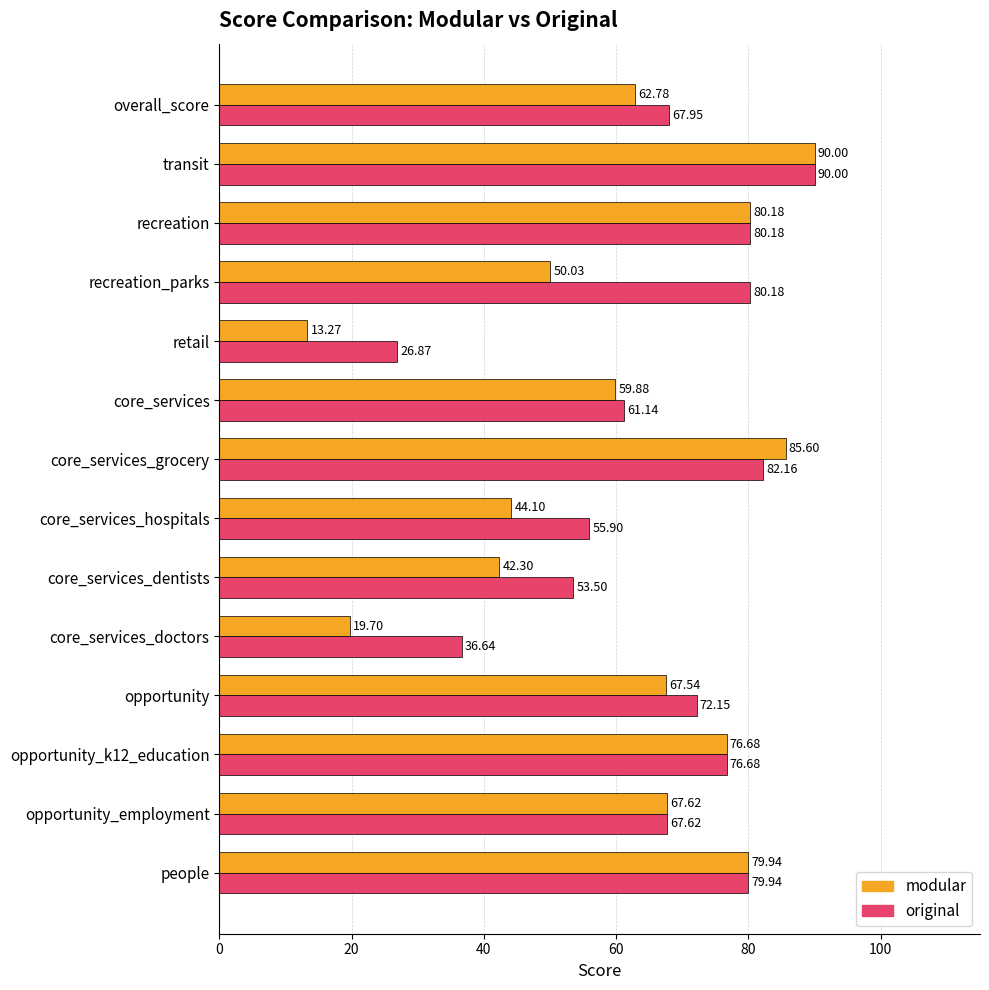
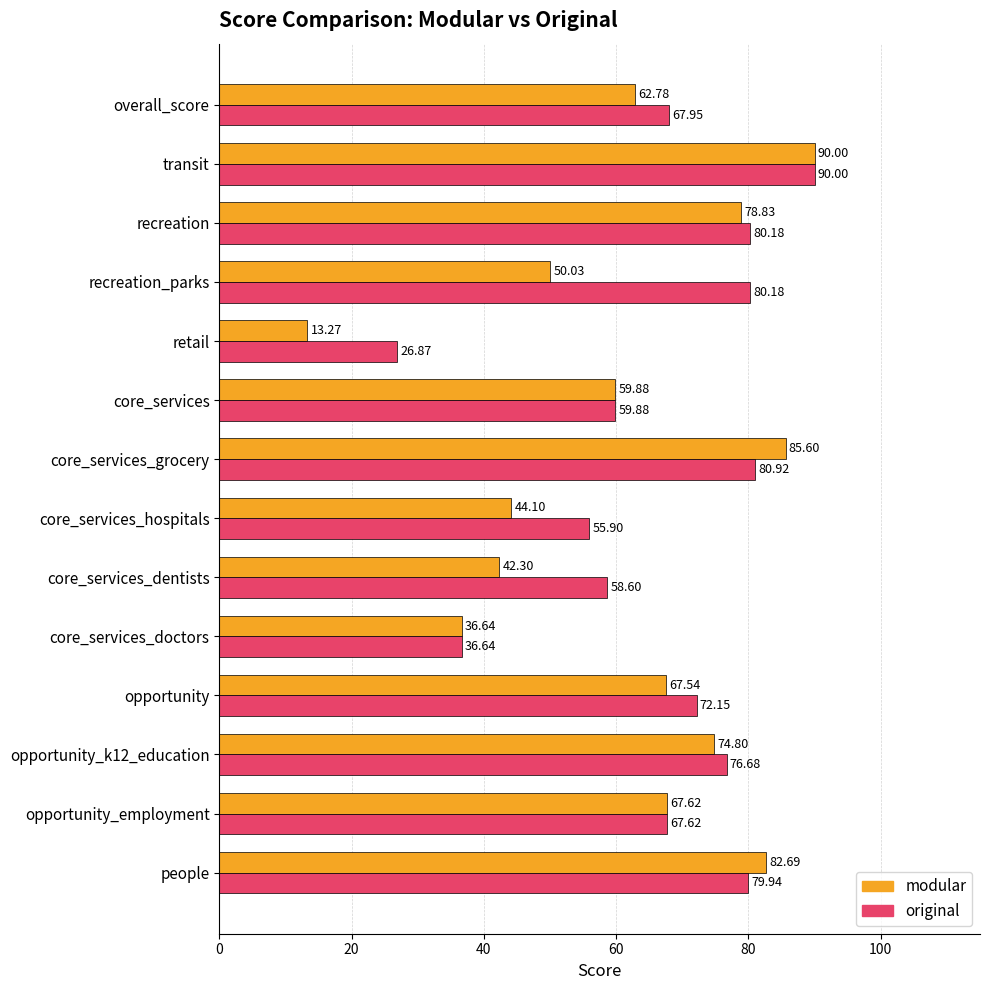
modular, recreation: 80.18 -> 78.83
original, core_services: 61.14 -> 59.88
original, core_services_grocery: 82.16 -> 80.92
original, core_services_dentists: 53.50 -> 58.60
modular, core_services_doctors: 19.70 -> 36.64
modular, opportunity_k12_education: 76.68 -> 74.80
modular, people: 79.94 -> 82.69
